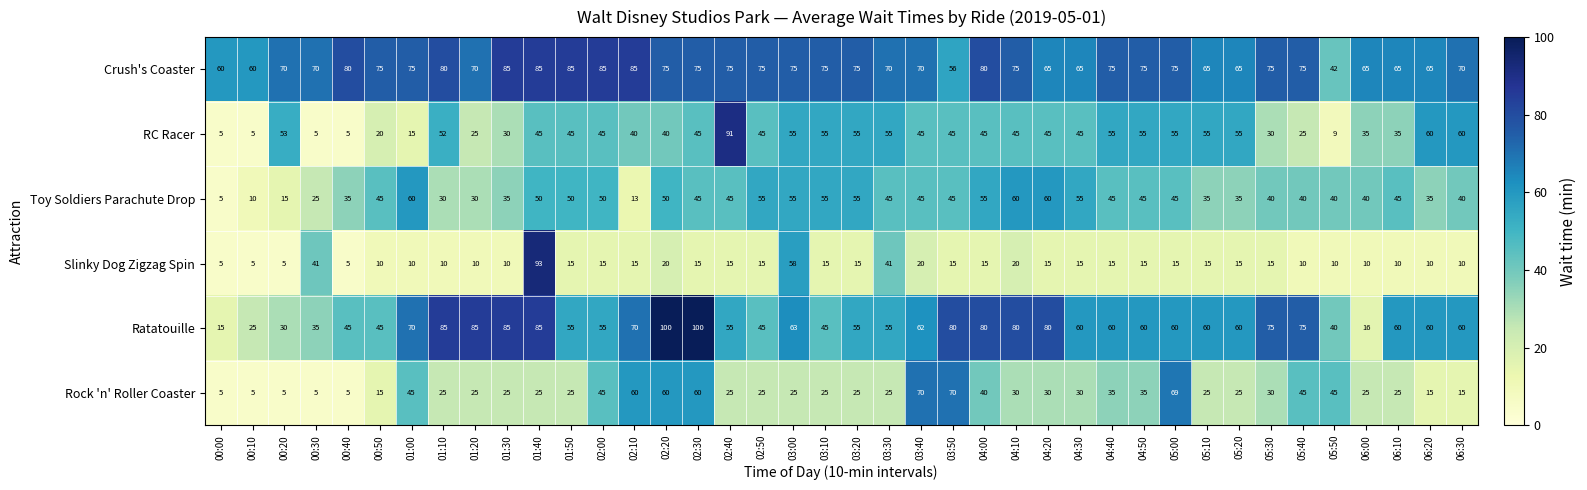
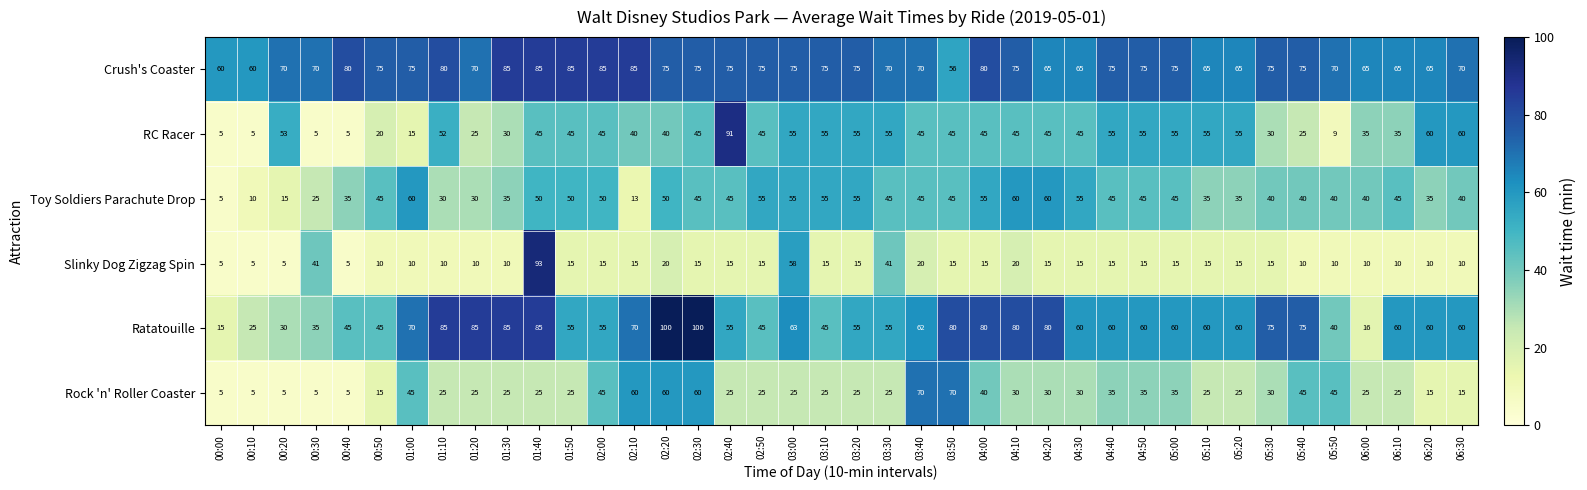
Crush's Coaster, 05:50: 42 -> 70
Rock 'n' Roller Coaster, 05:00: 69 -> 35
